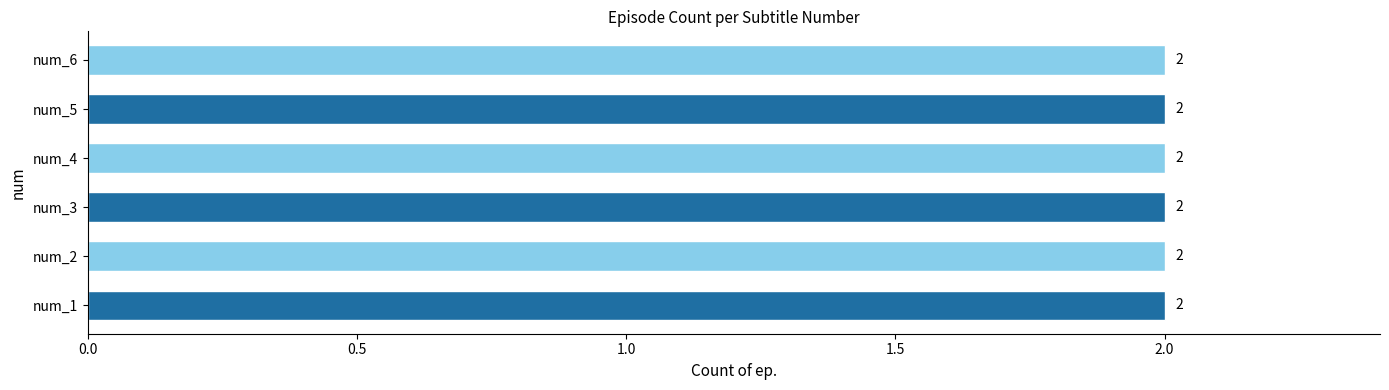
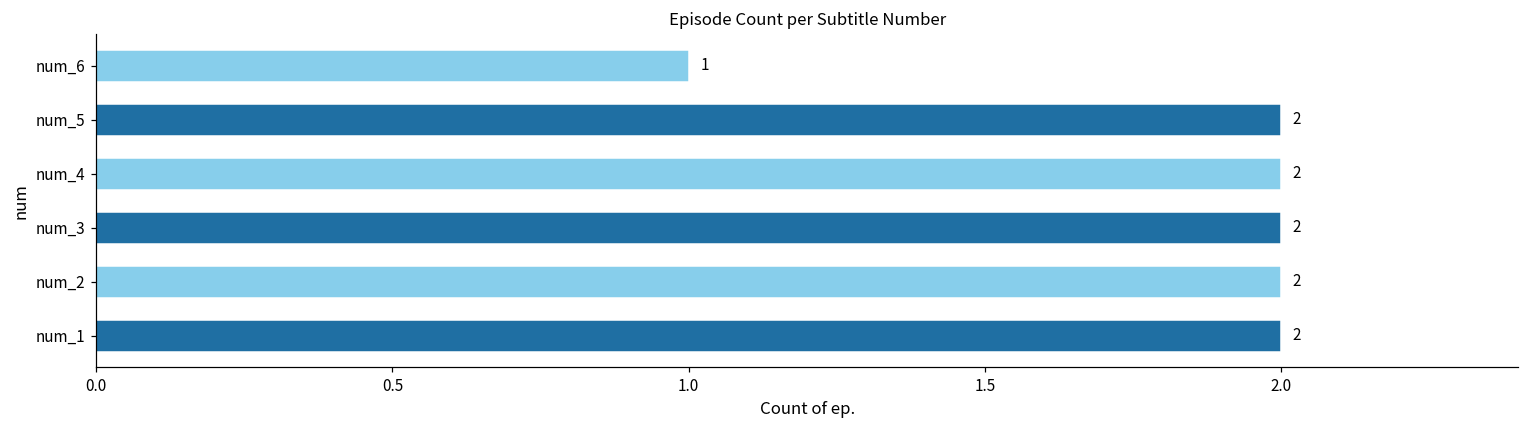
num_6: 2 -> 1
